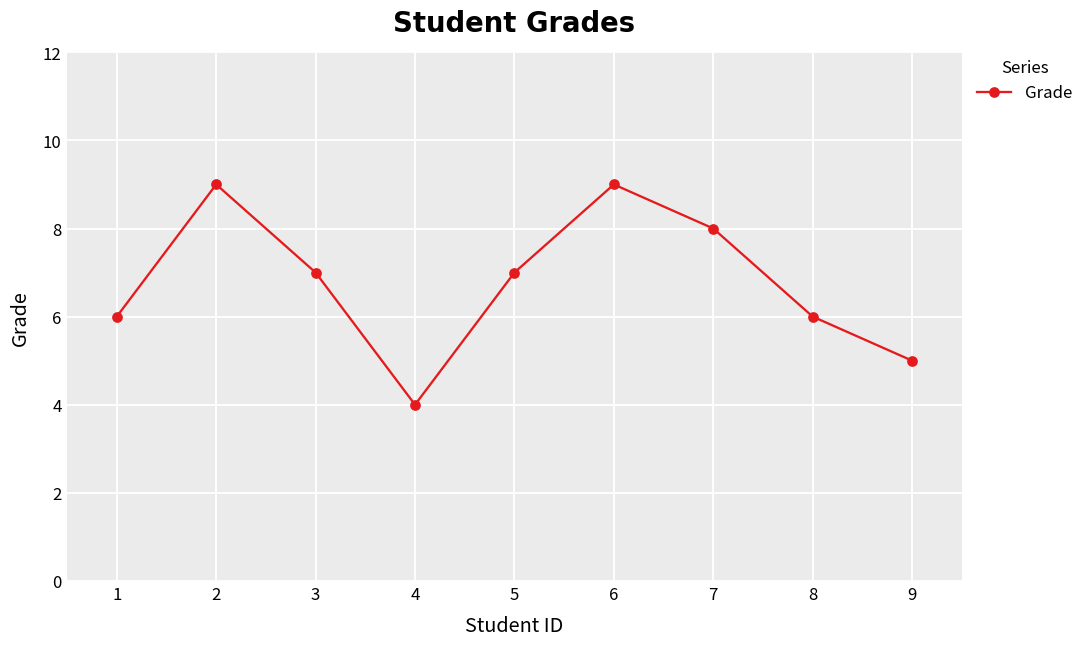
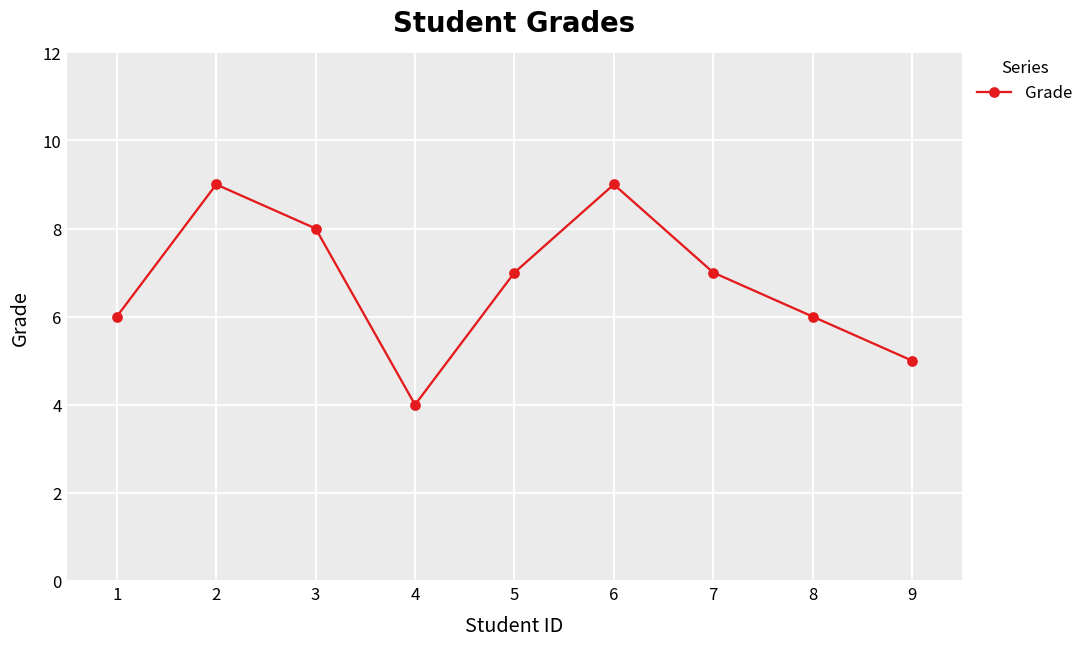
3: 7 -> 8
7: 8 -> 7
